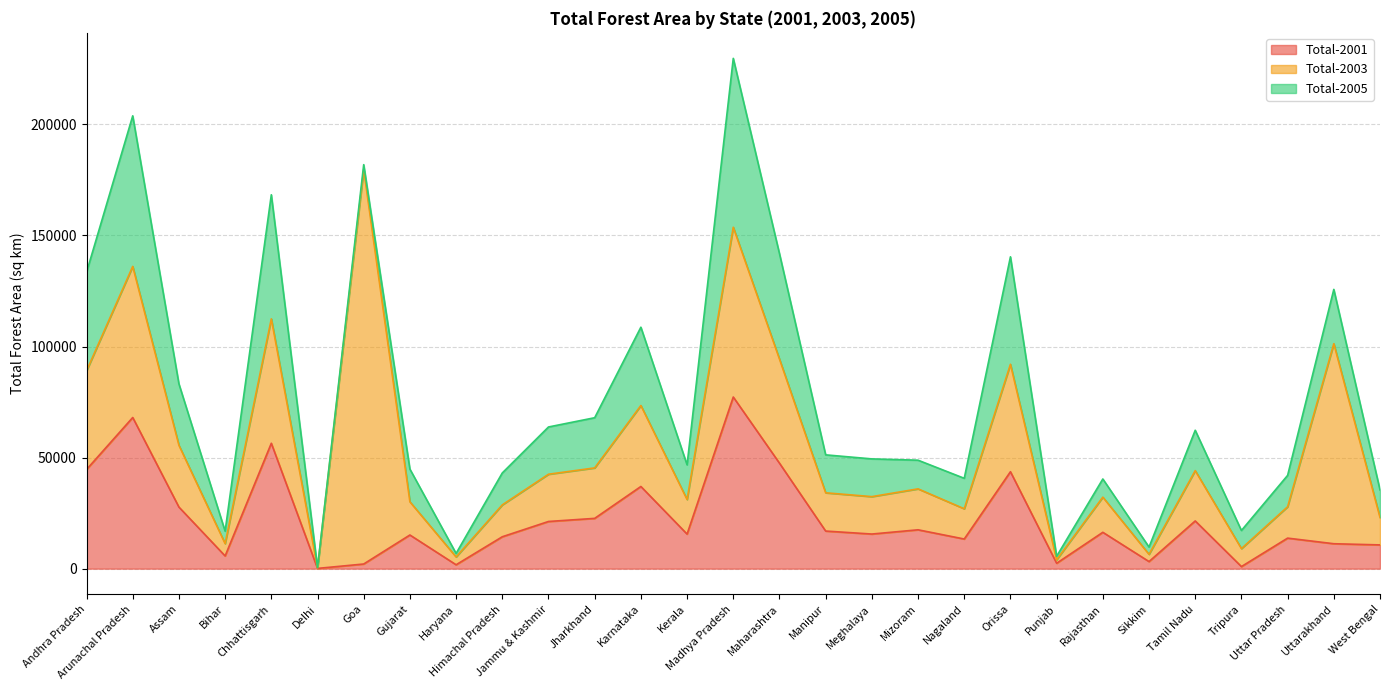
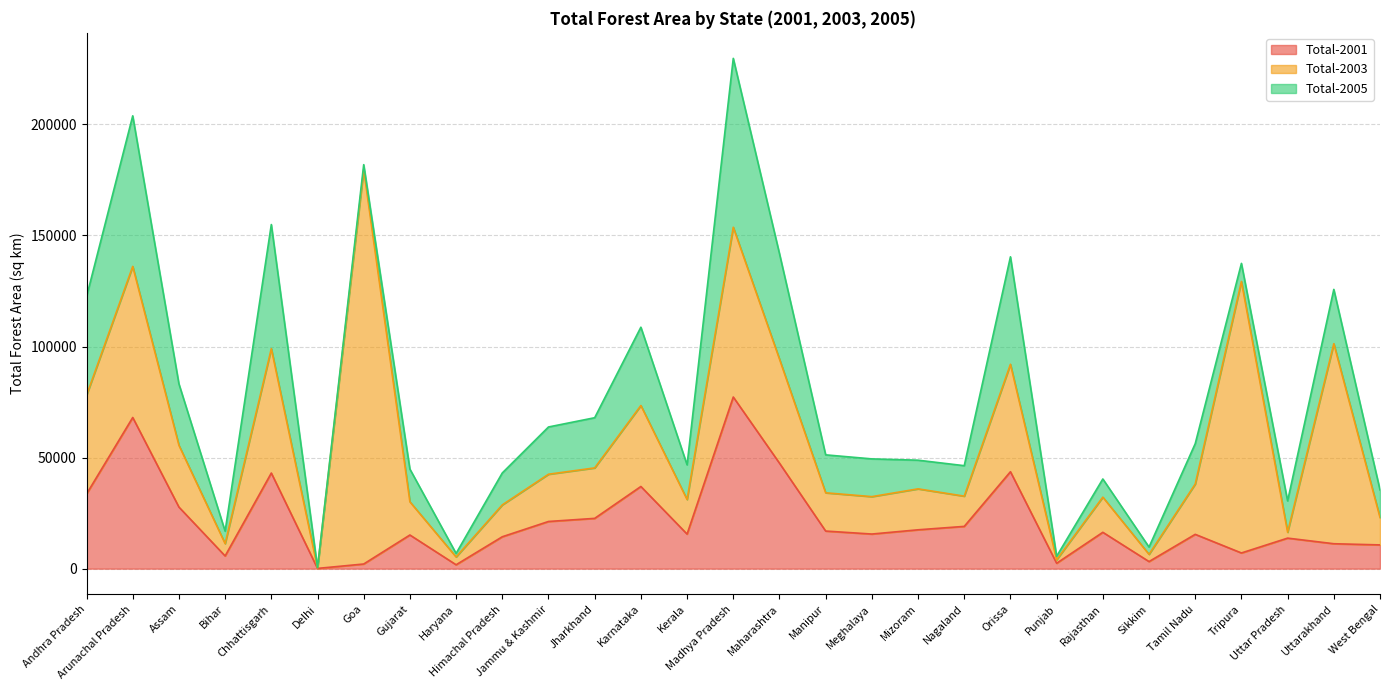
Total-2001, Andhra Pradesh: 45000 -> 34000
Total-2001, Chhattisgarh: 56000 -> 43000
Total-2001, Nagaland: 13000 -> 19000
Total-2001, Tamil Nadu: 21000 -> 15000
Total-2001, Tripura: 1000 -> 7000
Total-2003, Tripura: 8000 -> 122000
Total-2003, Uttar Pradesh: 14000 -> 3000
